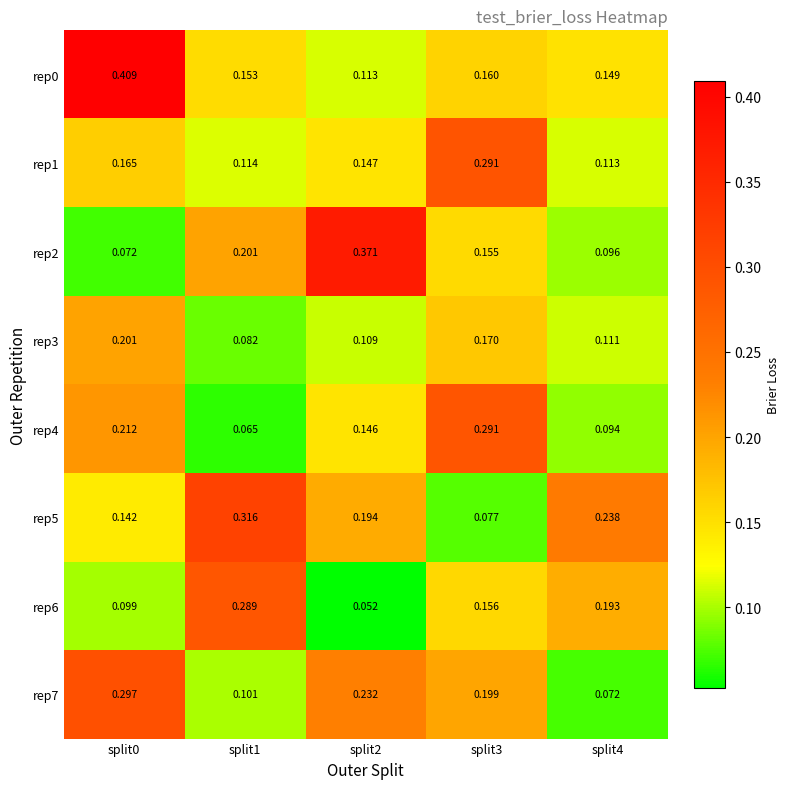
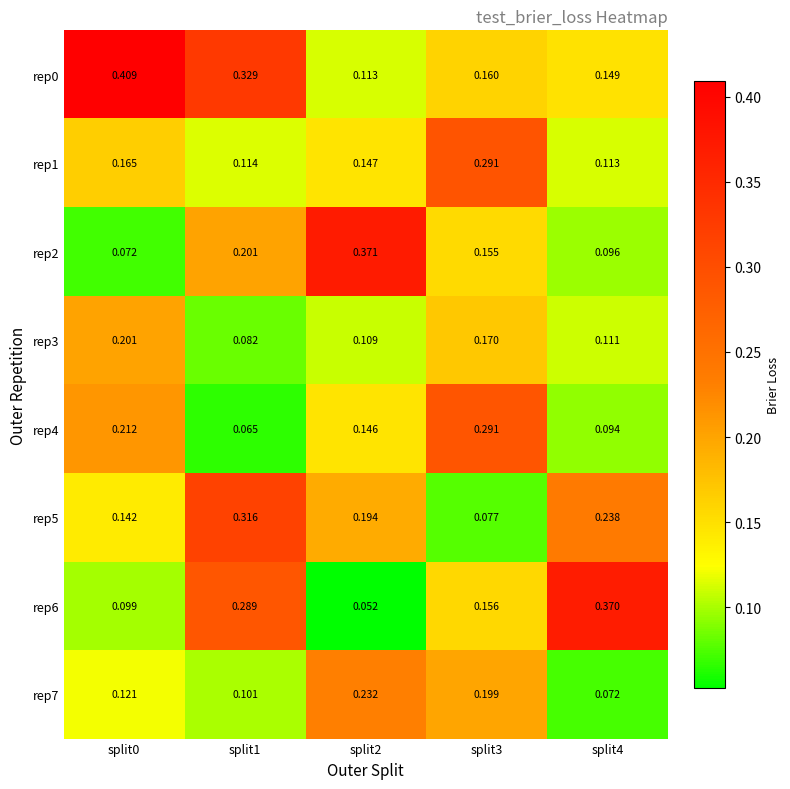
rep0, split1: 0.153 -> 0.329
rep6, split4: 0.193 -> 0.370
rep7, split0: 0.297 -> 0.121
